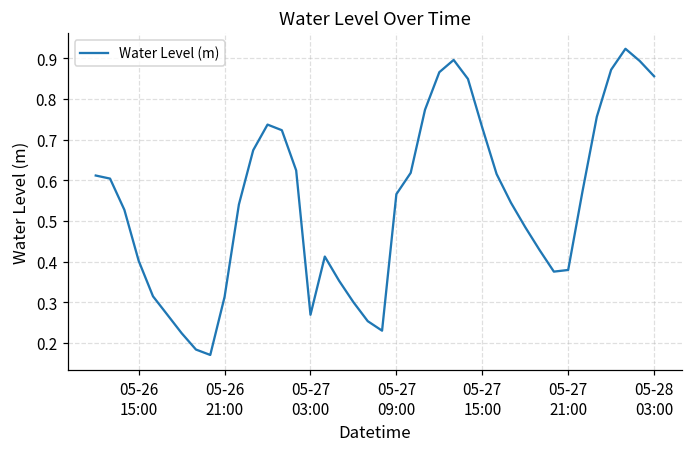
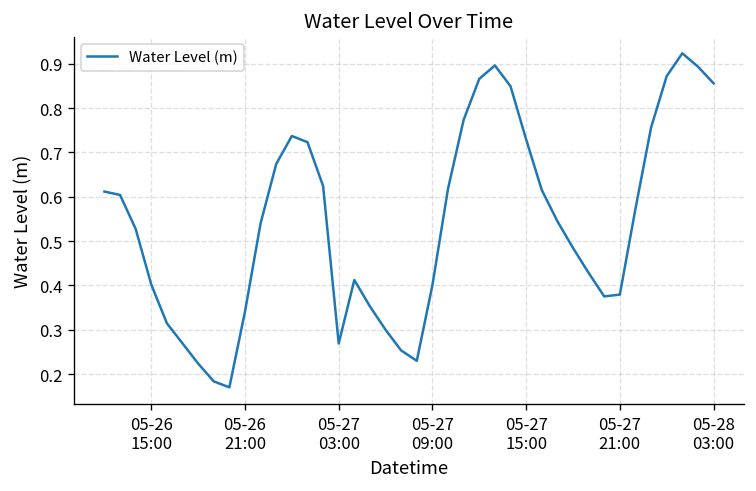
05-26 21:00: 0.31 -> 0.34
05-27 09:00: 0.57 -> 0.40
